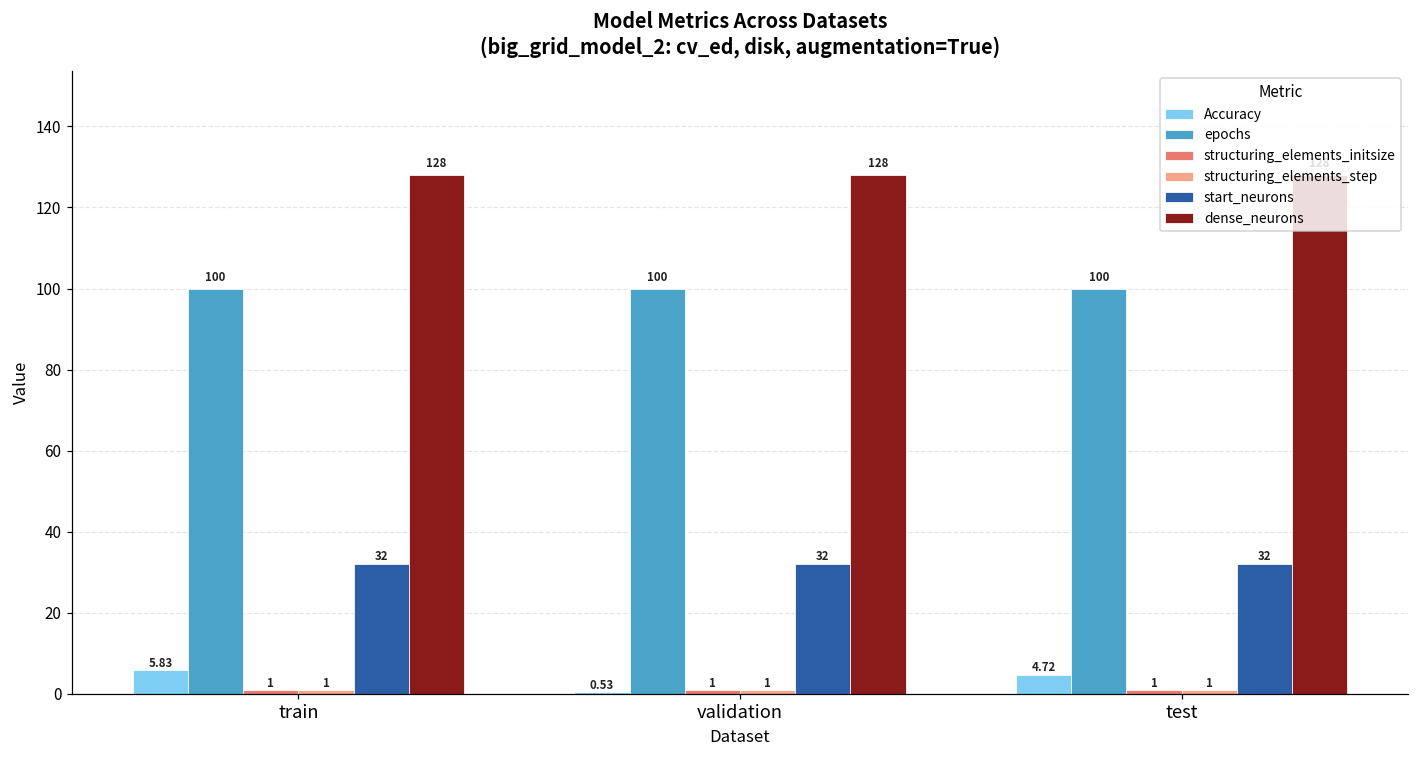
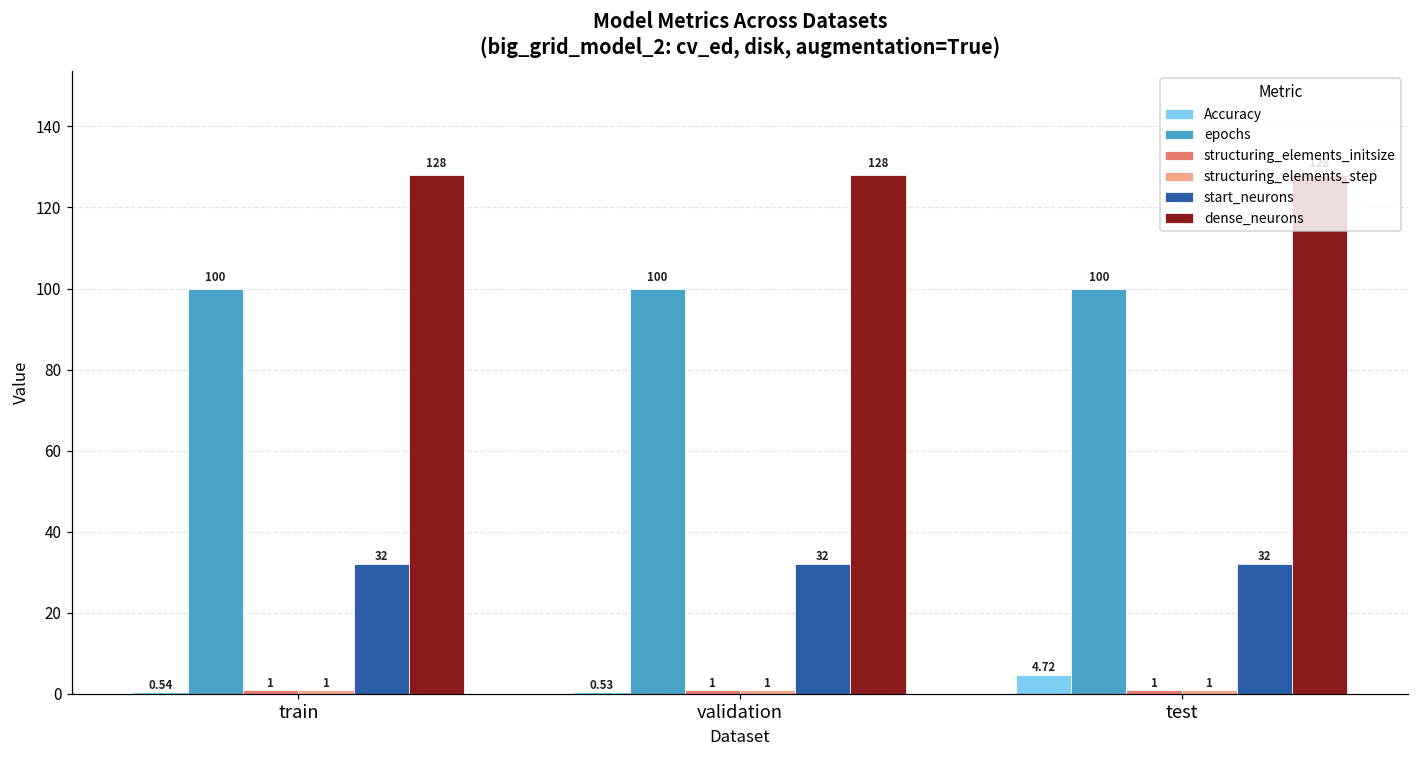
Accuracy, train: 5.83 -> 0.54
